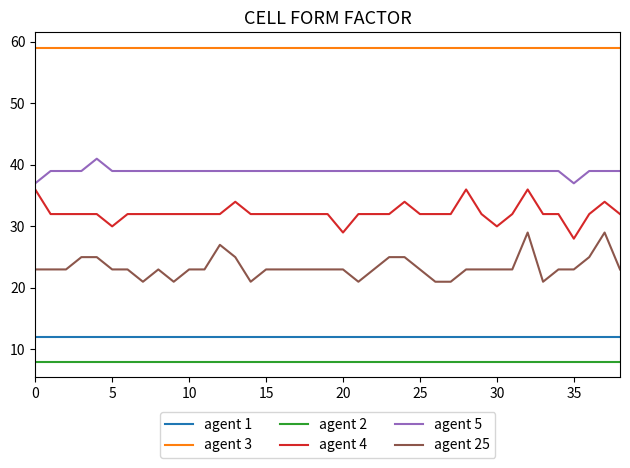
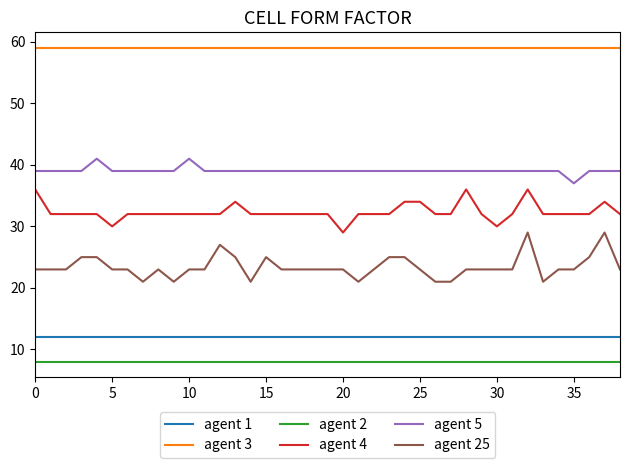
agent 5, 0: 37 -> 39
agent 5, 10: 39 -> 41
agent 25, 15: 23 -> 25
agent 4, 25: 32 -> 34
agent 4, 35: 28 -> 32
